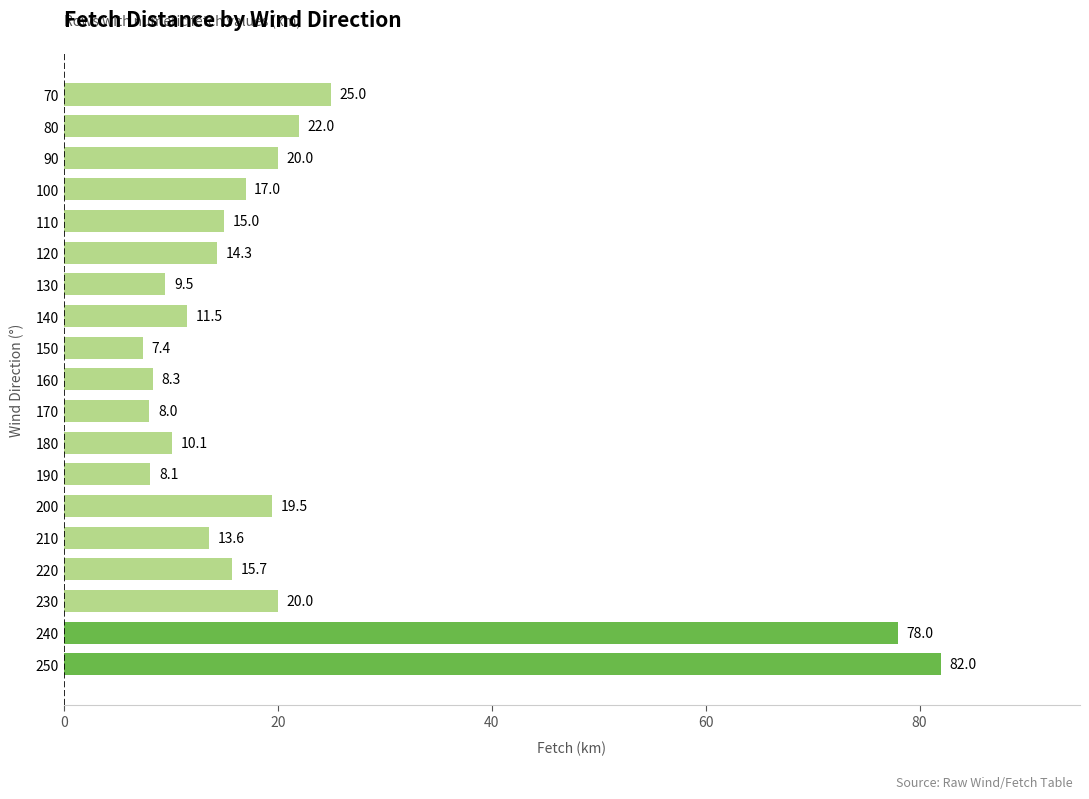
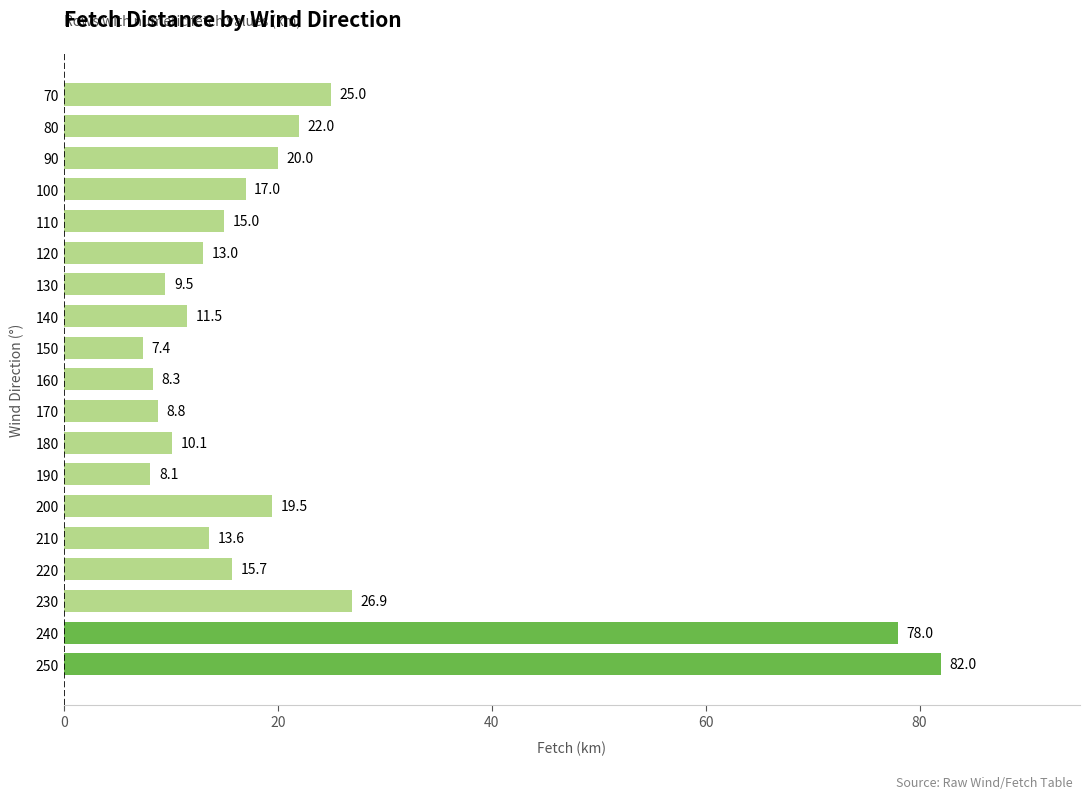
120: 14.3 -> 13.0
170: 8.0 -> 8.8
230: 20.0 -> 26.9
